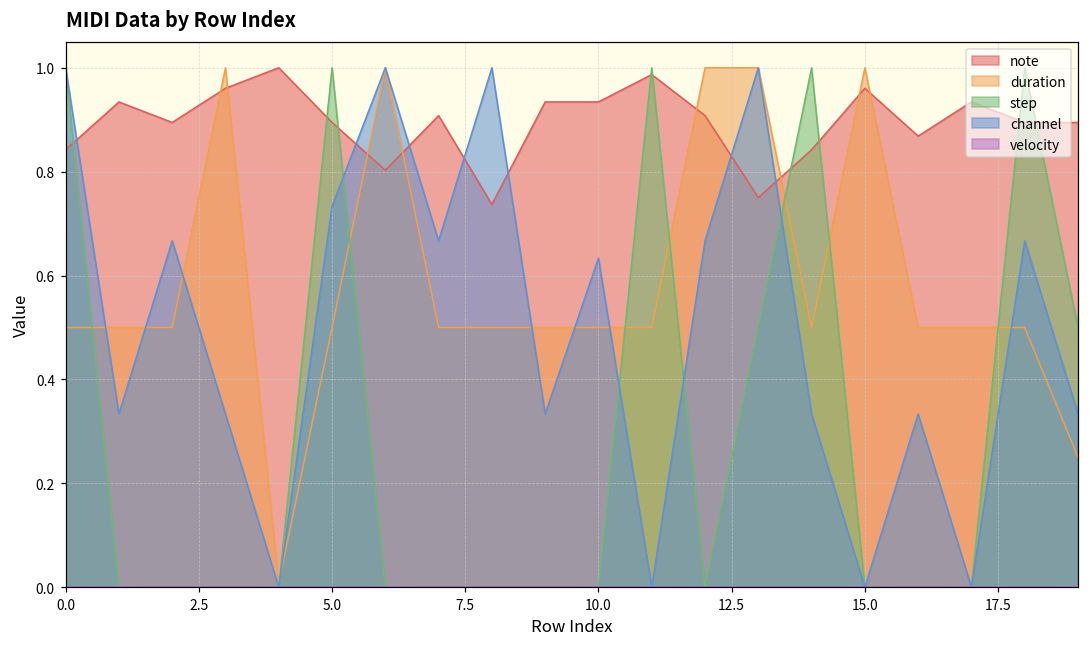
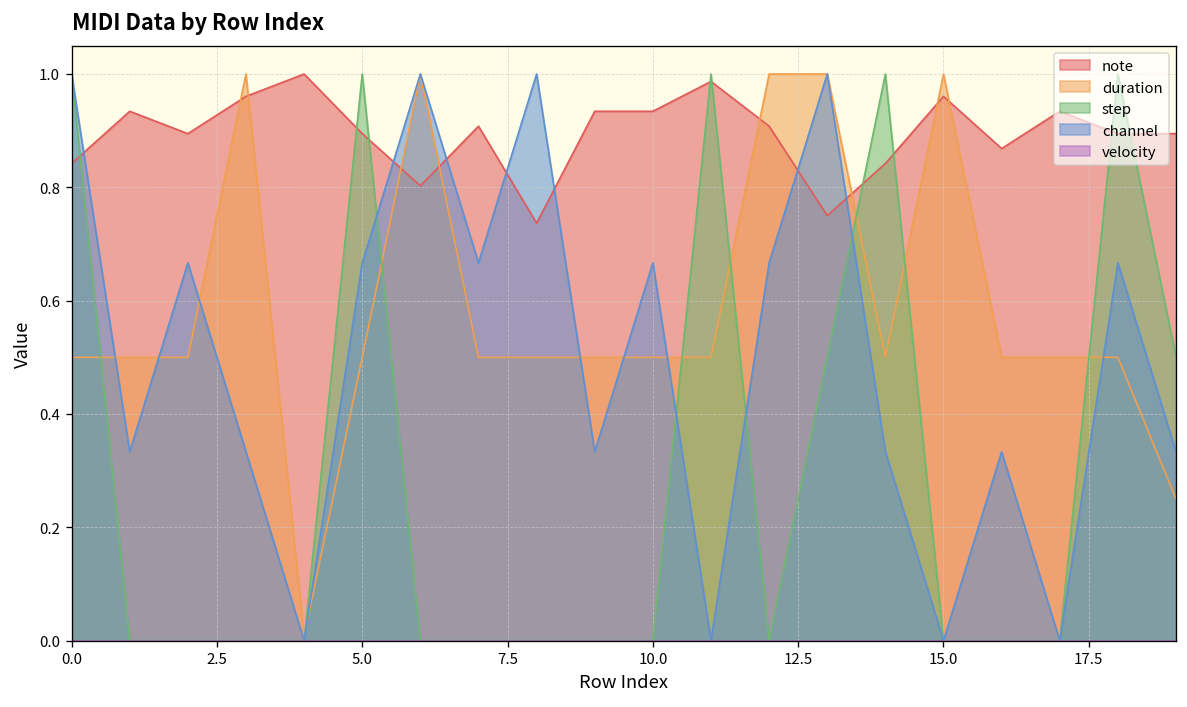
channel, 5.0: 0.73 -> 0.67
channel, 10.0: 0.63 -> 0.67
